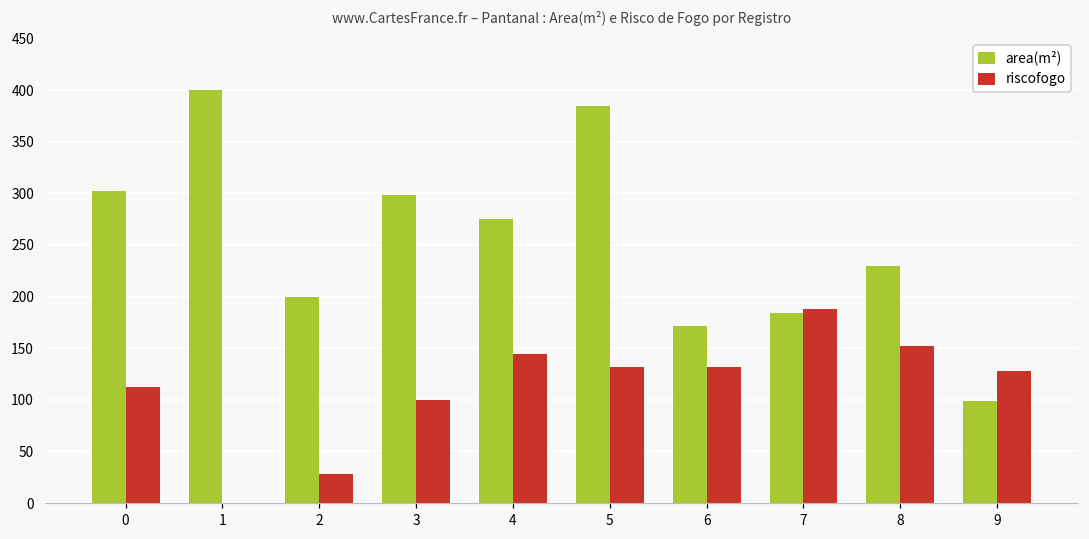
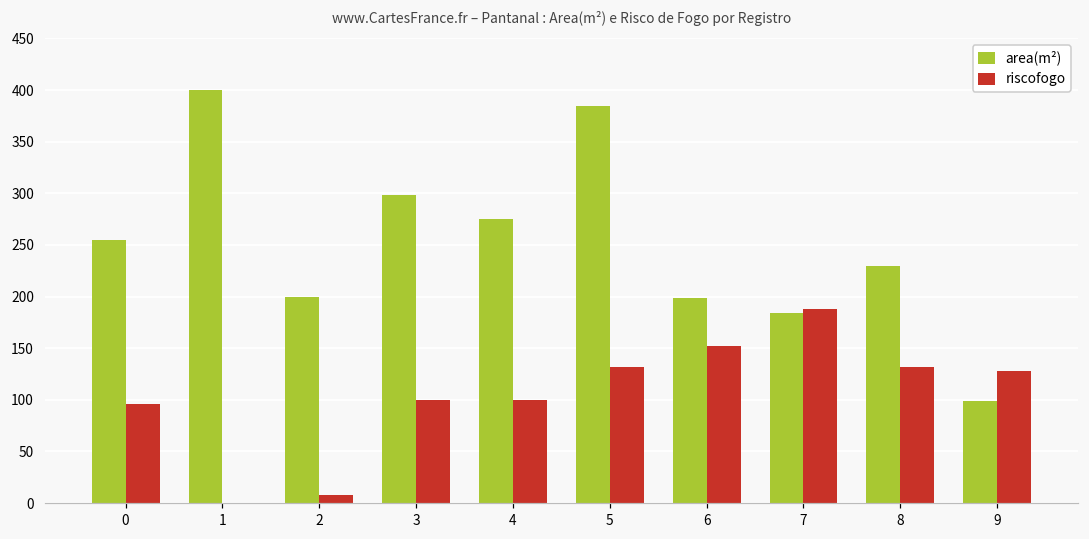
area(m²), 0: 300 -> 260
riscofogo, 0: 110 -> 100
riscofogo, 2: 30 -> 10
riscofogo, 4: 140 -> 100
area(m²), 6: 170 -> 200
riscofogo, 6: 130 -> 150
riscofogo, 8: 150 -> 130
